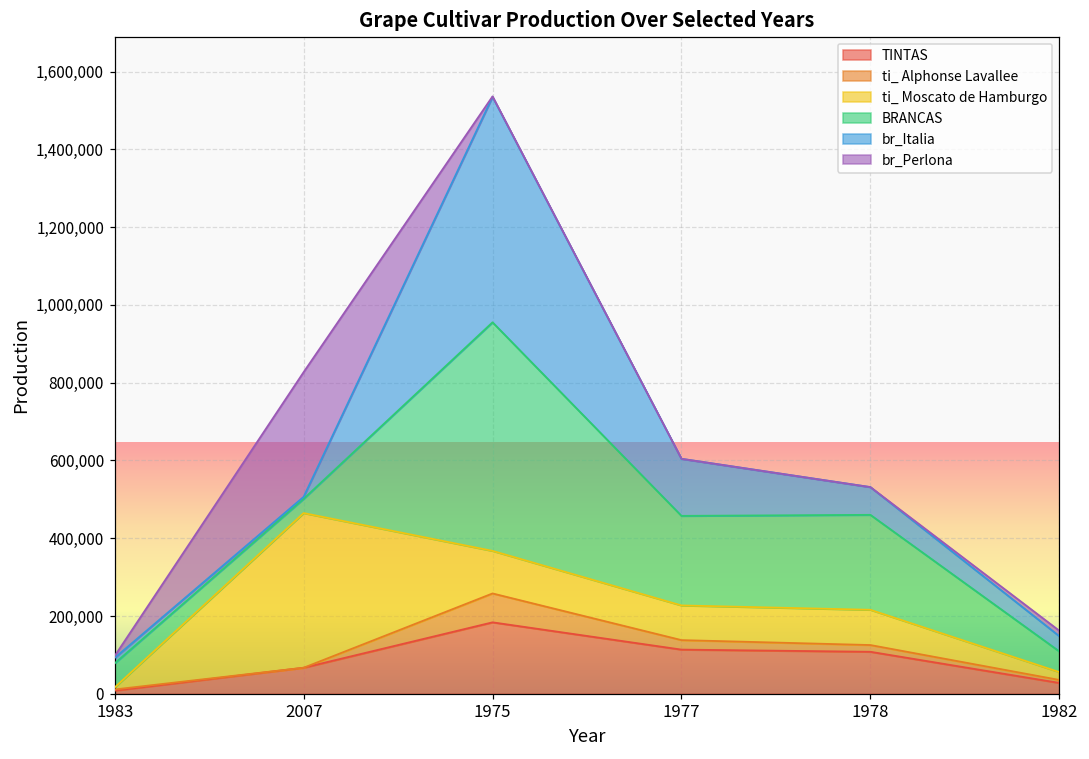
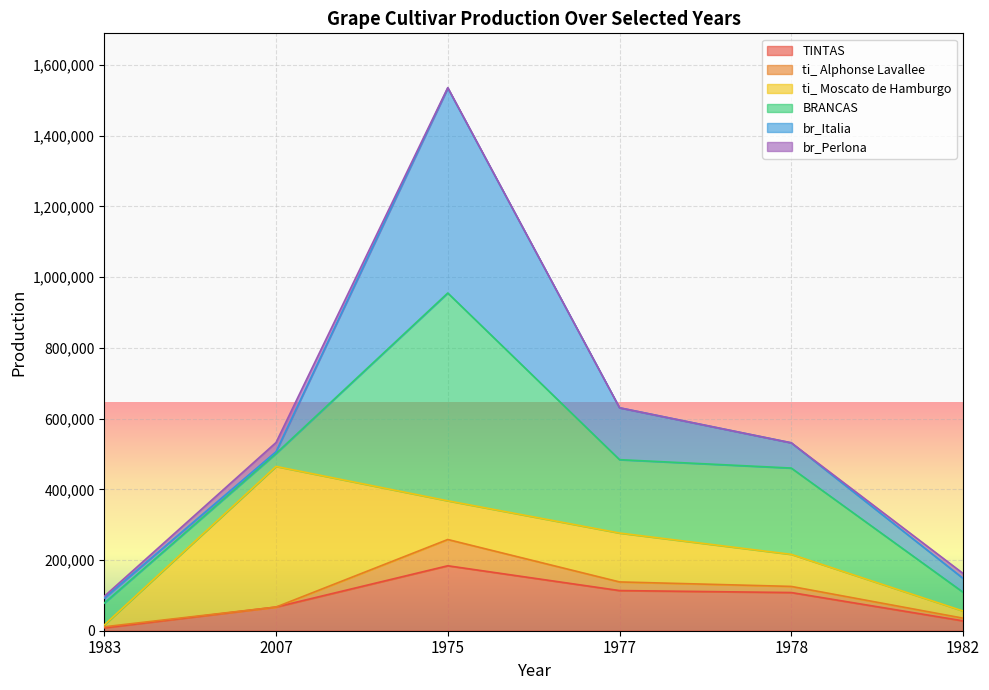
br_Perlona, 2007: 320,000 -> 30,000
ti_ Moscato de Hamburgo, 1977: 90,000 -> 140,000
BRANCAS, 1977: 230,000 -> 210,000
